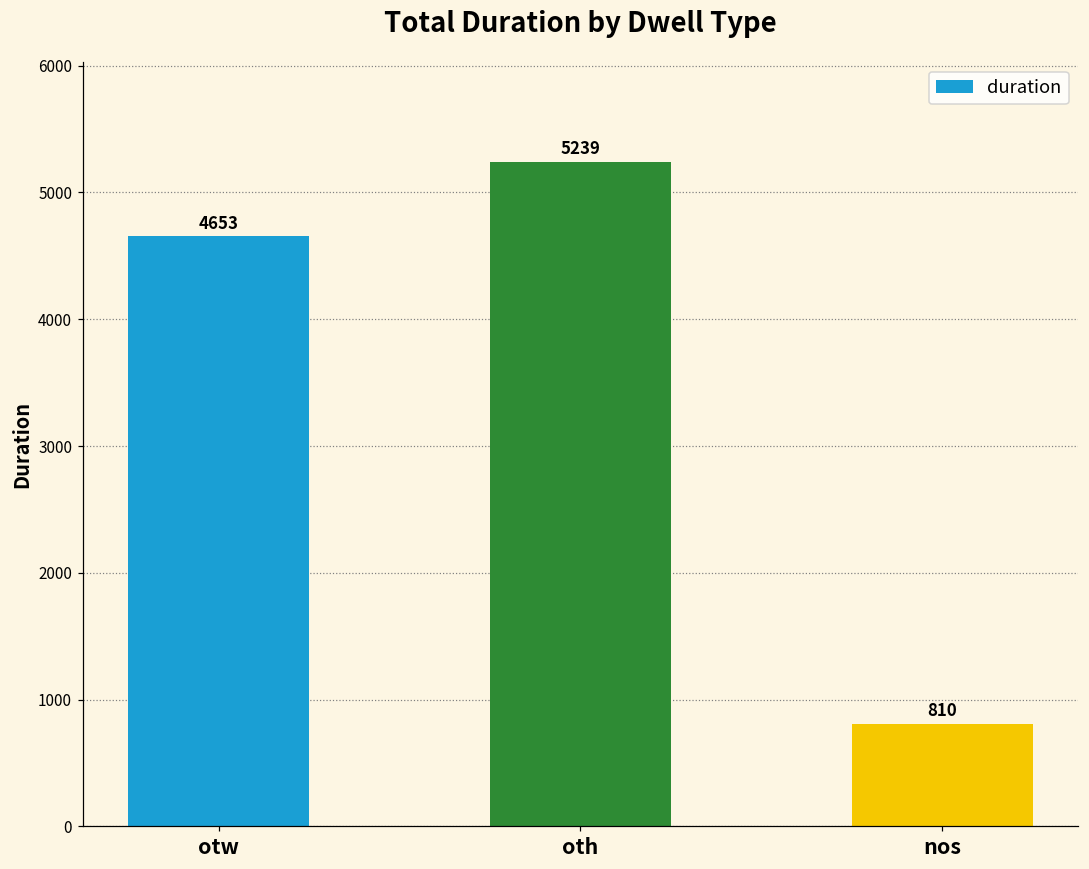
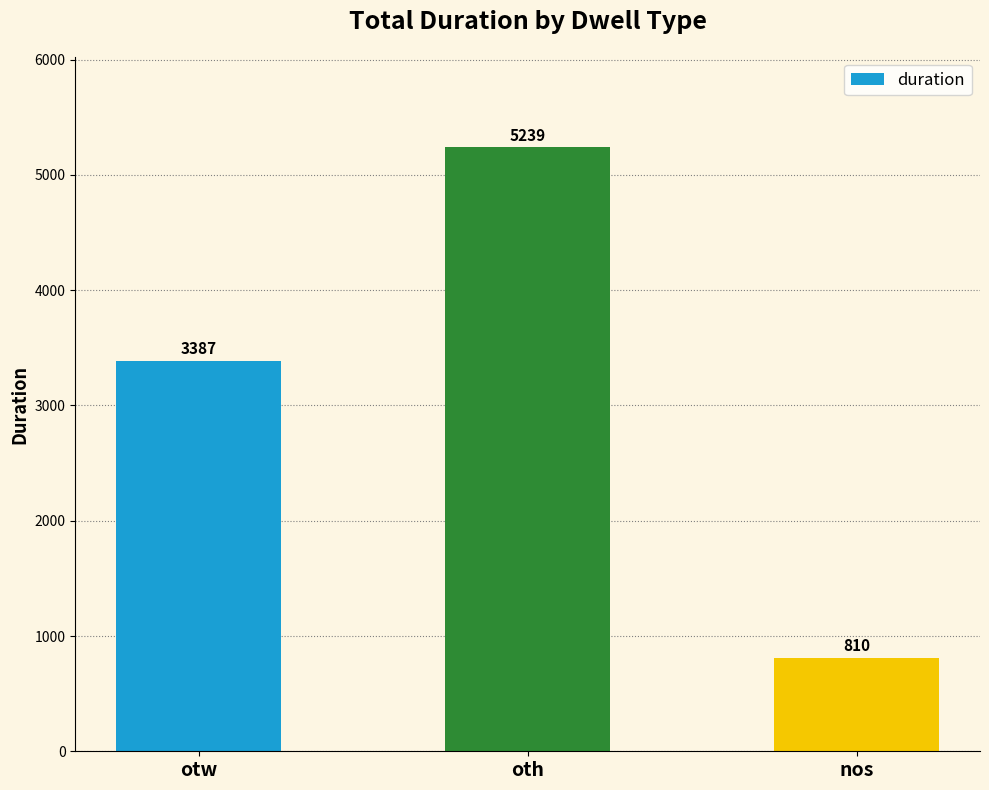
otw: 4653 -> 3387
